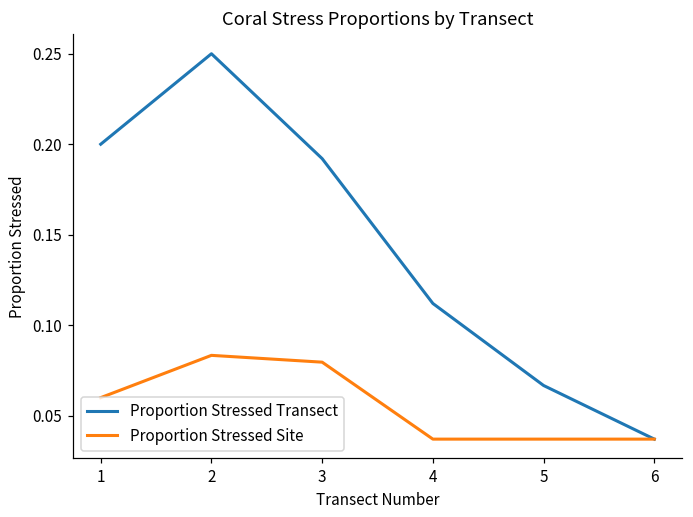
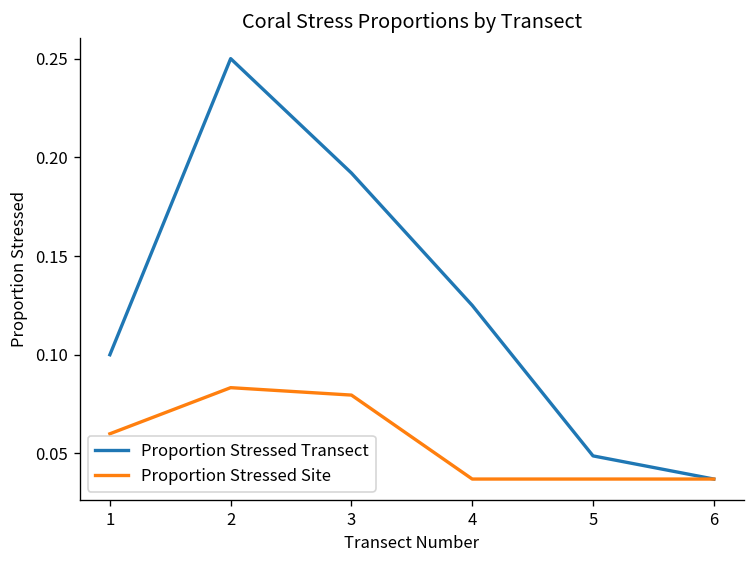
Proportion Stressed Transect, 1: 0.2 -> 0.1
Proportion Stressed Transect, 4: 0.112 -> 0.125
Proportion Stressed Transect, 5: 0.067 -> 0.049
